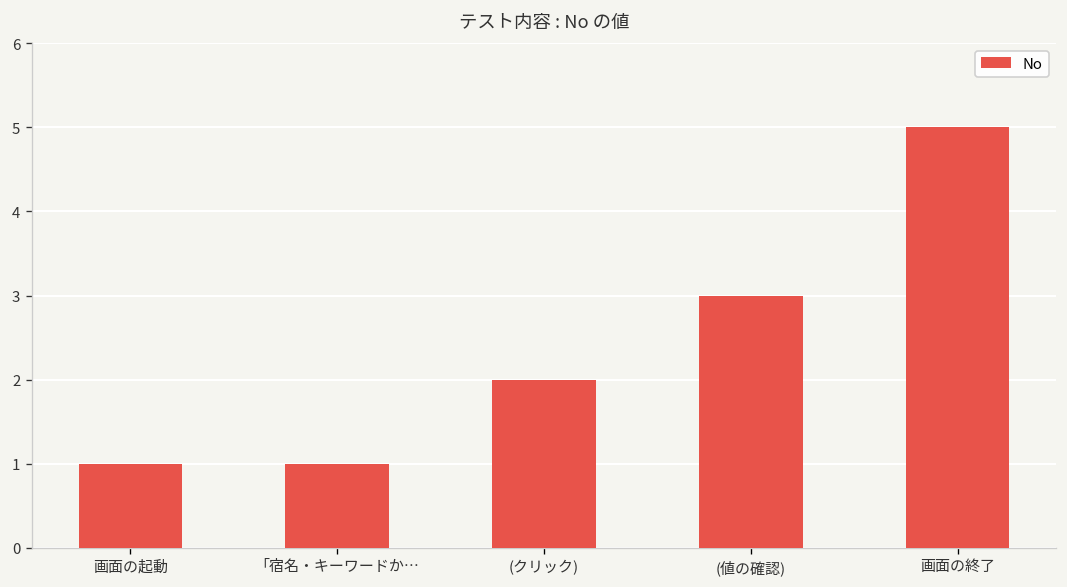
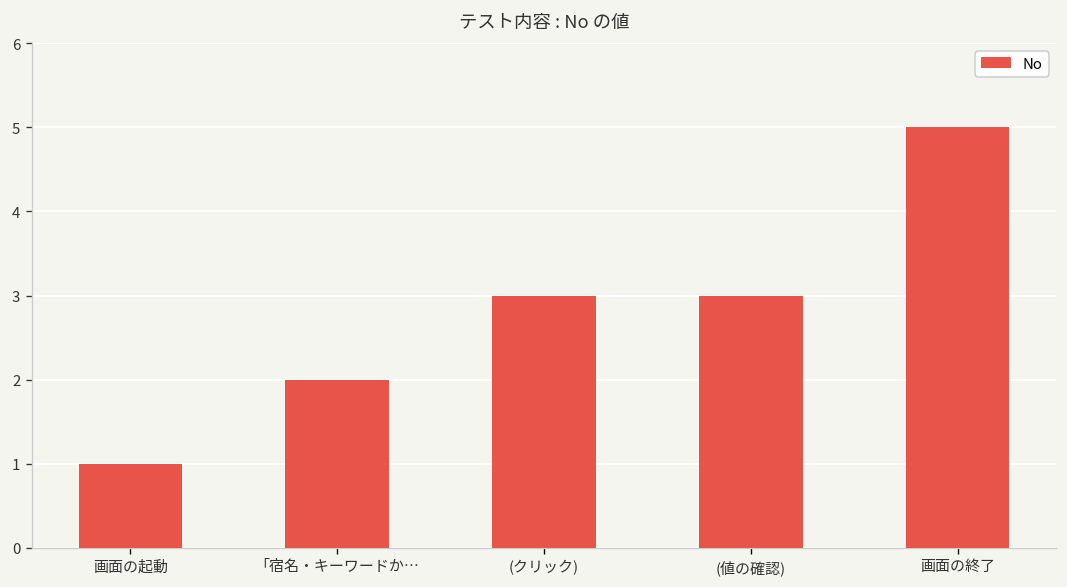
「宿名・キーワードか…: 1 -> 2
(クリック): 2 -> 3
